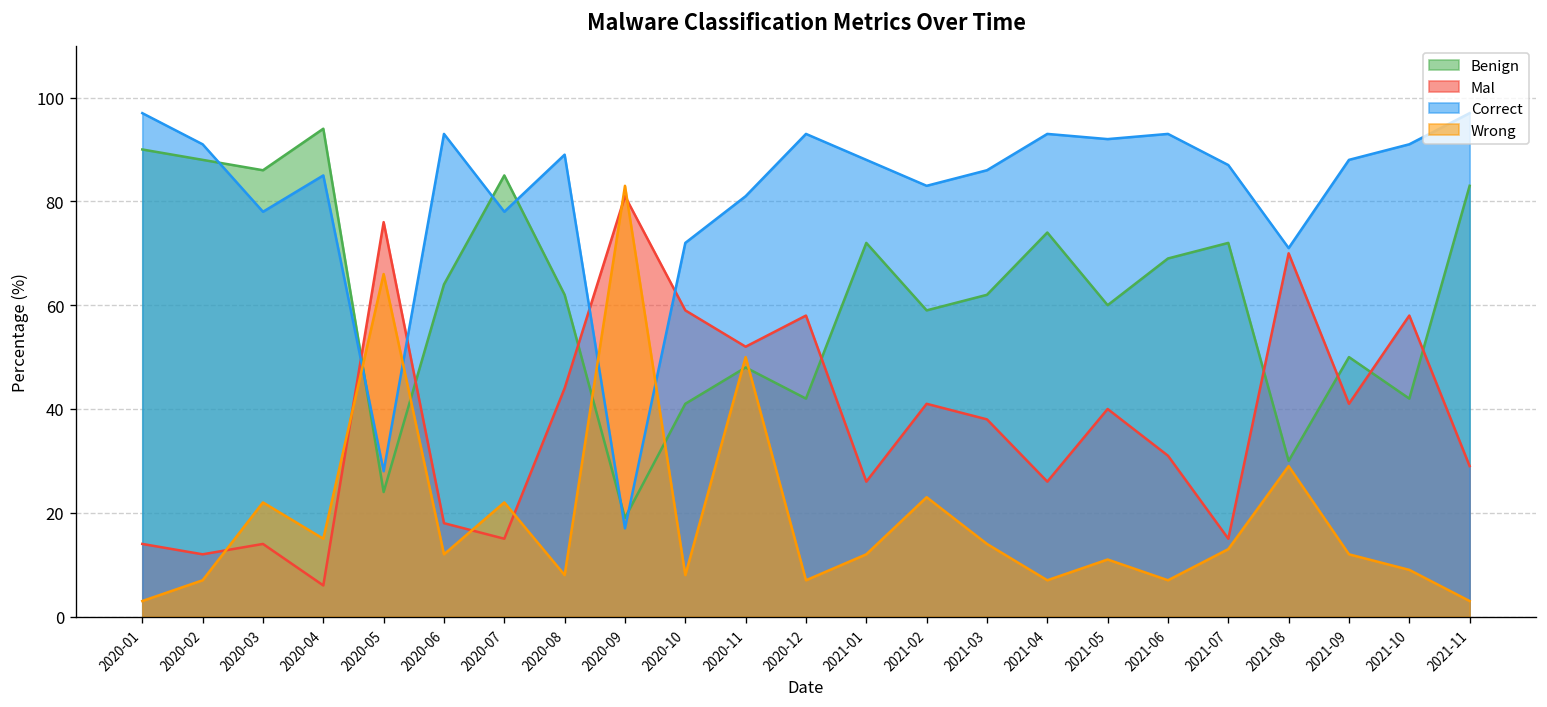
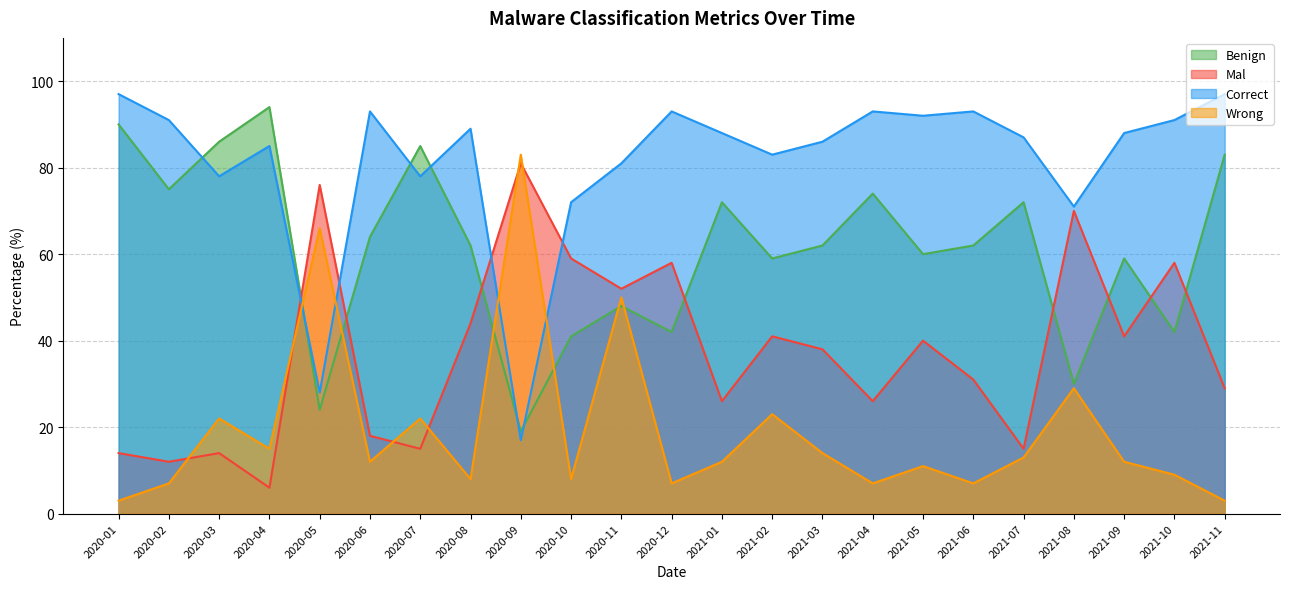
Benign, 2020-02: 88 -> 75
Benign, 2021-06: 69 -> 62
Benign, 2021-09: 50 -> 59
